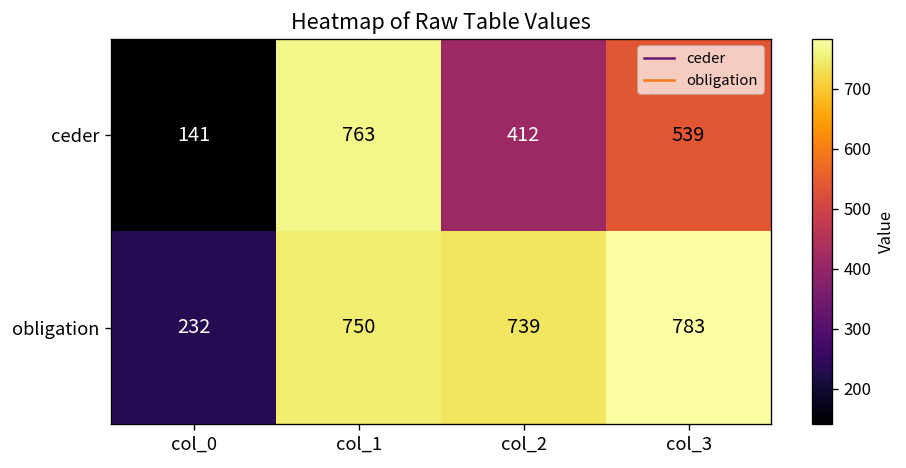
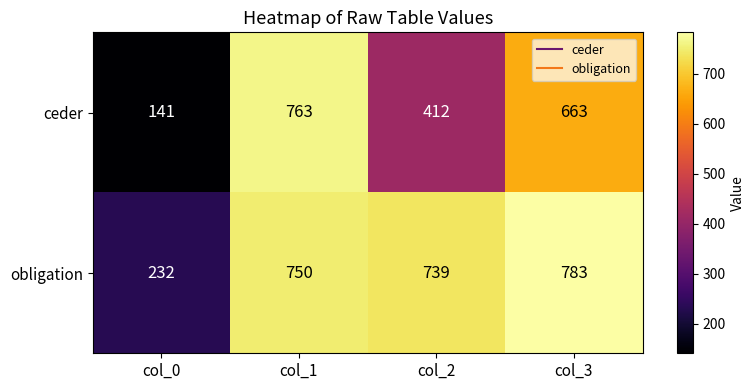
ceder, col_3: 539 -> 663
